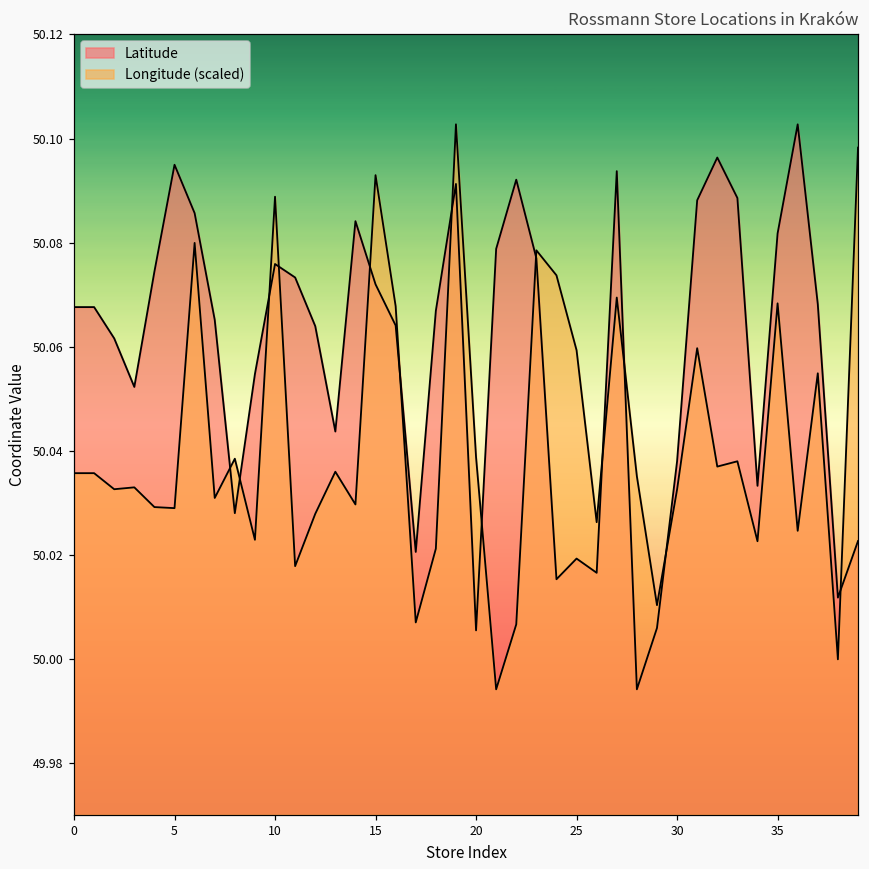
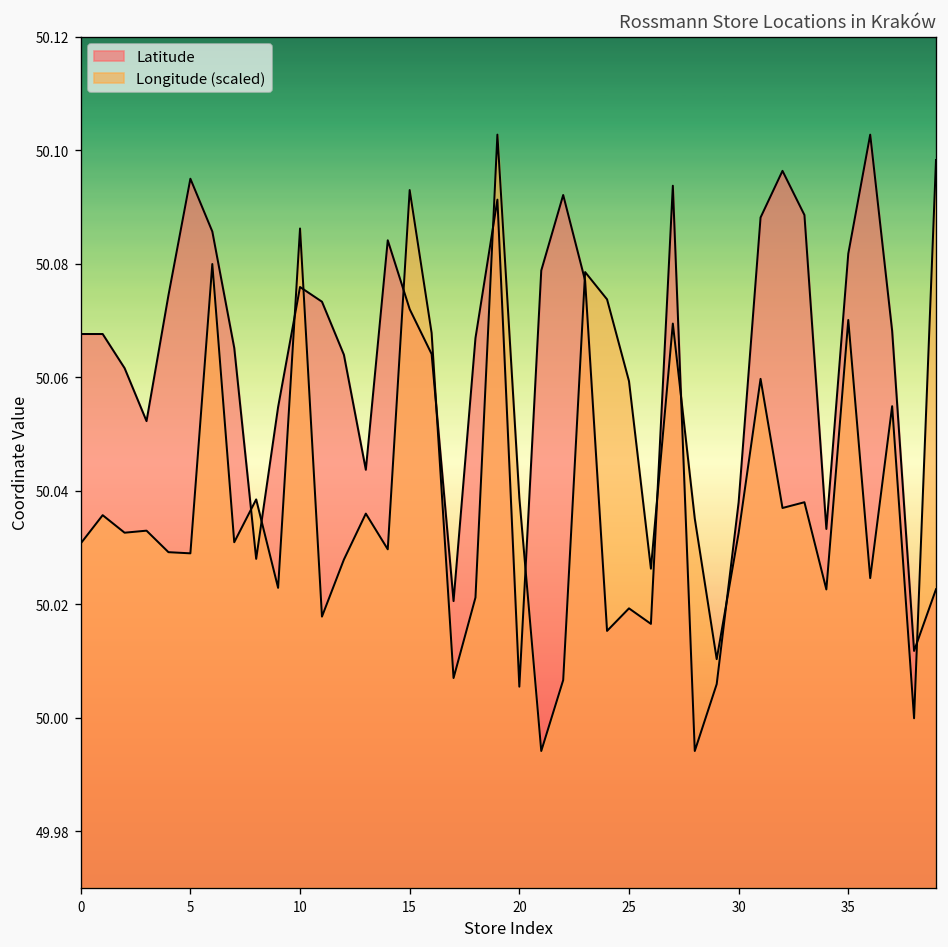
Longitude (scaled), 0: 50.036 -> 50.031
Longitude (scaled), 10: 50.089 -> 50.086
Longitude (scaled), 35: 50.068 -> 50.070
